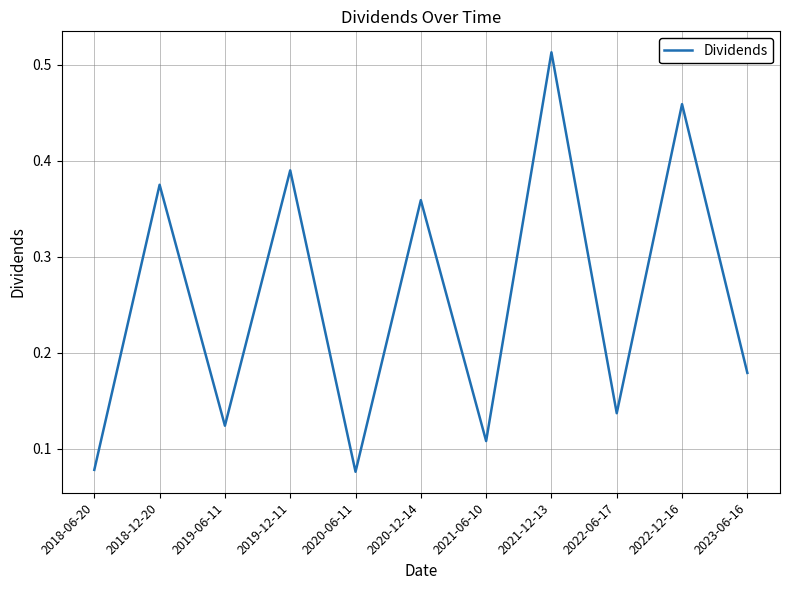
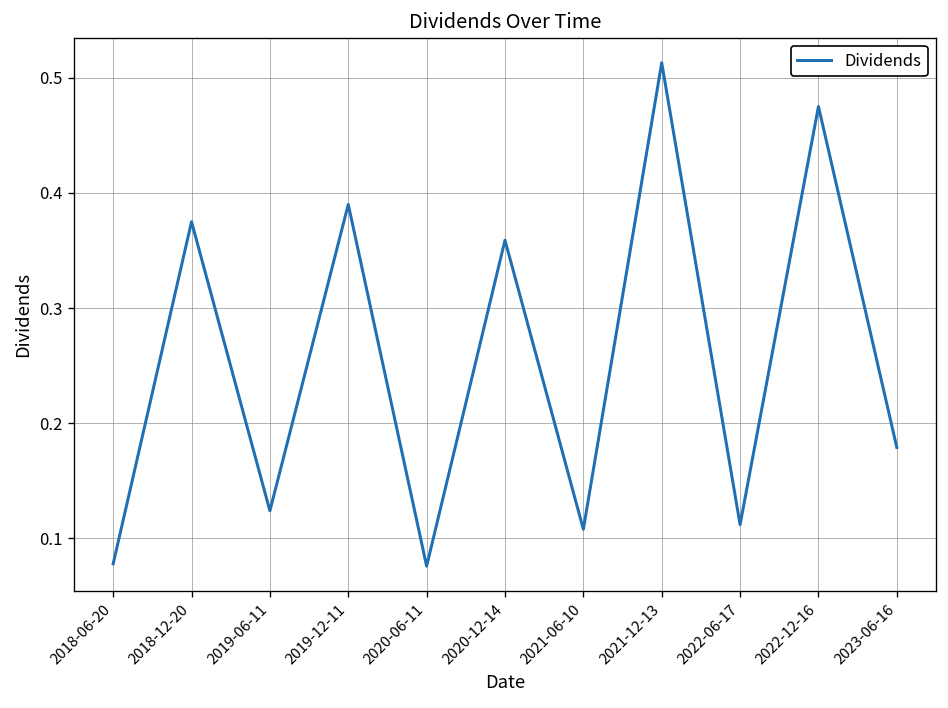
2022-06-17: 0.14 -> 0.11
2022-12-16: 0.46 -> 0.48
